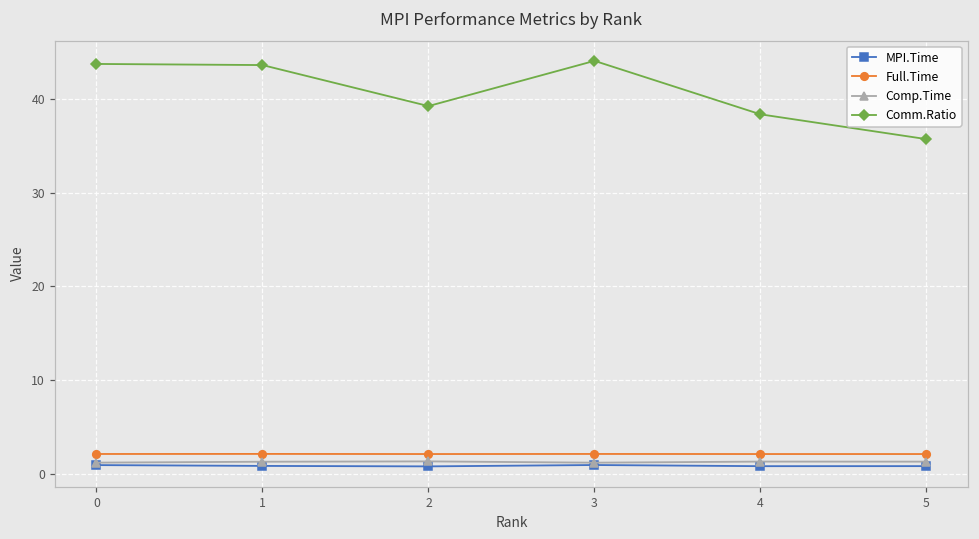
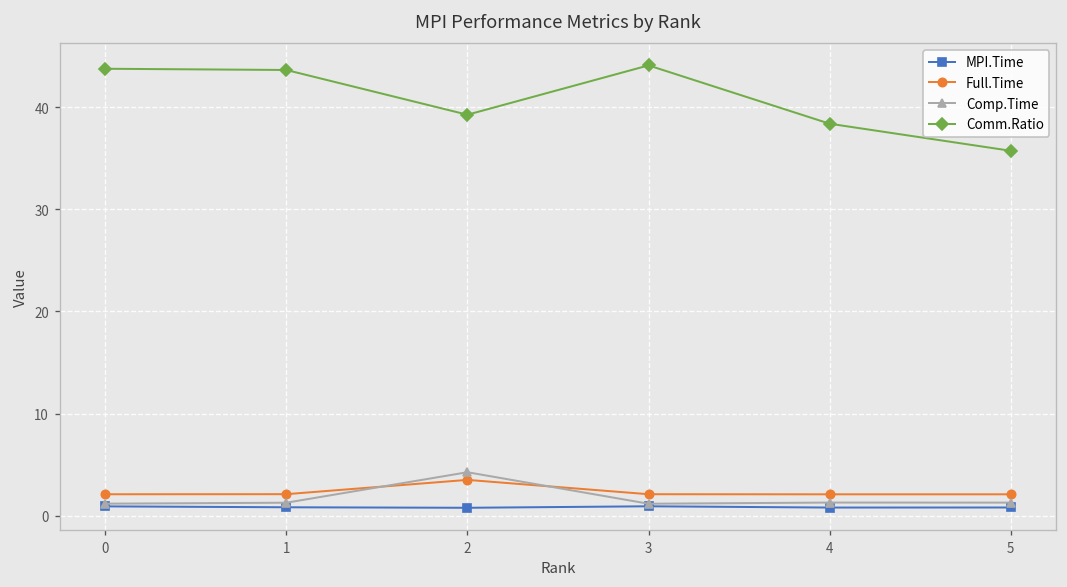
Full.Time, 2: 2 -> 4
Comp.Time, 2: 1 -> 4
